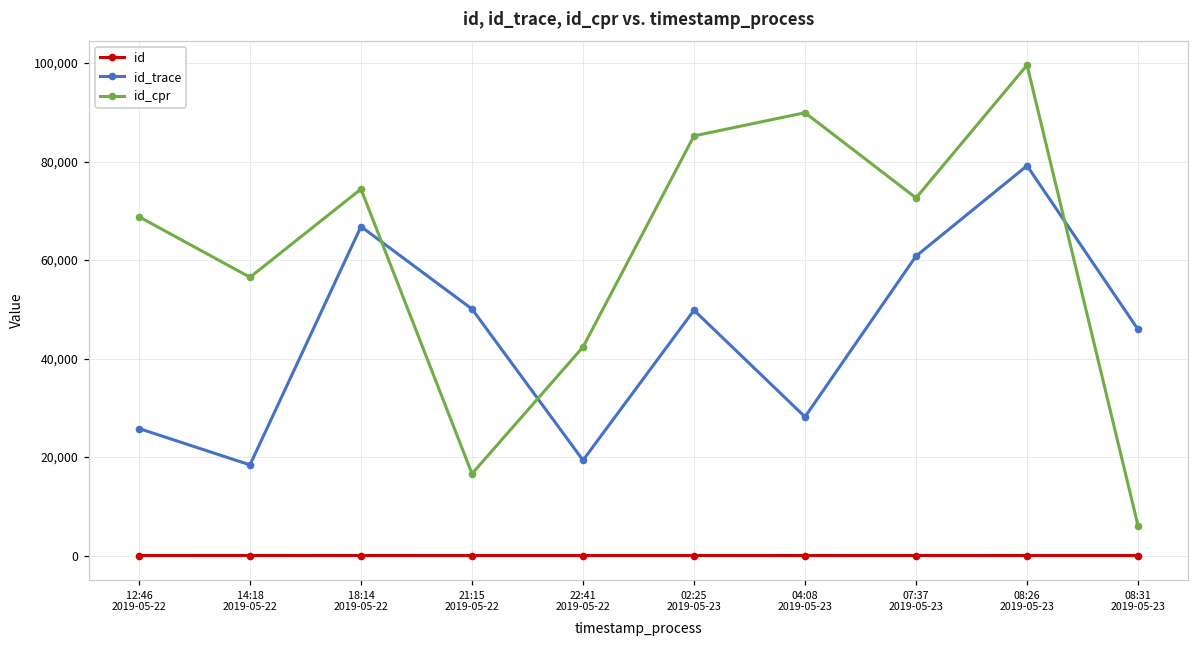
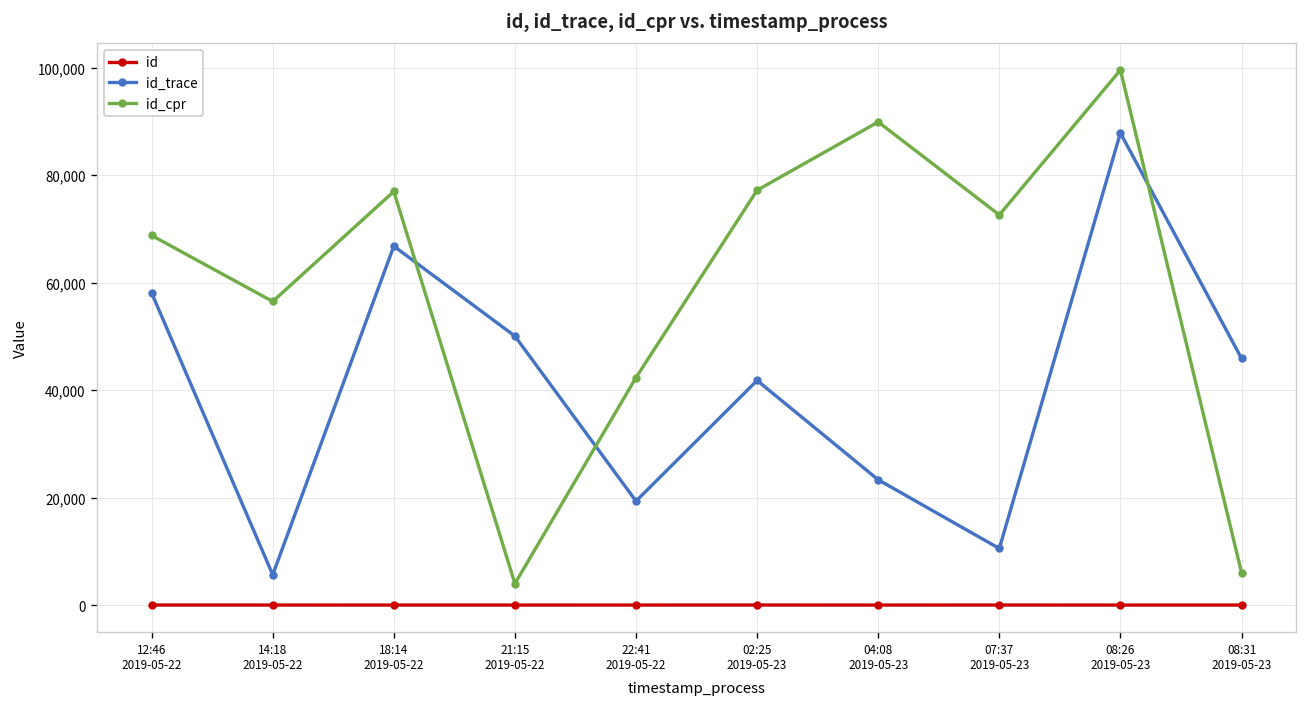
id_trace, 12:46 2019-05-22: 26,000 -> 58,000
id_trace, 14:18 2019-05-22: 18,000 -> 6,000
id_cpr, 18:14 2019-05-22: 74,000 -> 77,000
id_cpr, 21:15 2019-05-22: 17,000 -> 4,000
id_trace, 02:25 2019-05-23: 50,000 -> 42,000
id_cpr, 02:25 2019-05-23: 85,000 -> 77,000
id_trace, 04:08 2019-05-23: 28,000 -> 23,000
id_trace, 07:37 2019-05-23: 61,000 -> 11,000
id_trace, 08:26 2019-05-23: 79,000 -> 88,000
